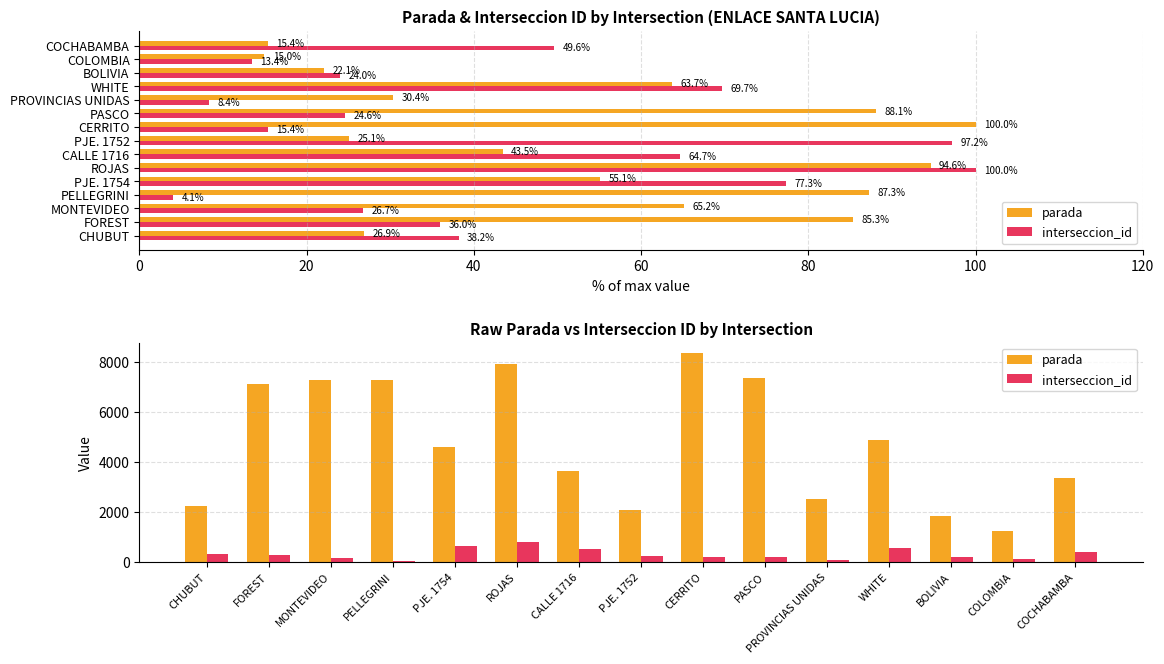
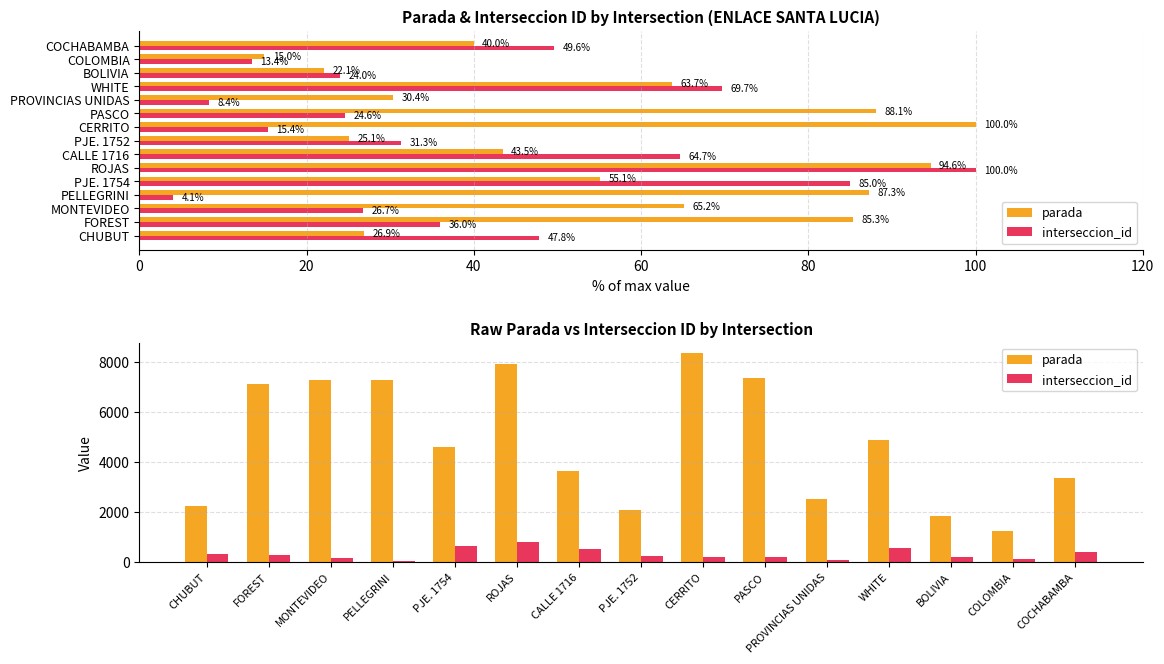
Parada & Interseccion ID by Intersection (ENLACE SANTA LUCIA), parada, COCHABAMBA: 15.4% -> 40.0%
Parada & Interseccion ID by Intersection (ENLACE SANTA LUCIA), interseccion_id, PJE. 1752: 97.2% -> 31.3%
Parada & Interseccion ID by Intersection (ENLACE SANTA LUCIA), interseccion_id, PJE. 1754: 77.3% -> 85.0%
Parada & Interseccion ID by Intersection (ENLACE SANTA LUCIA), interseccion_id, CHUBUT: 38.2% -> 47.8%
